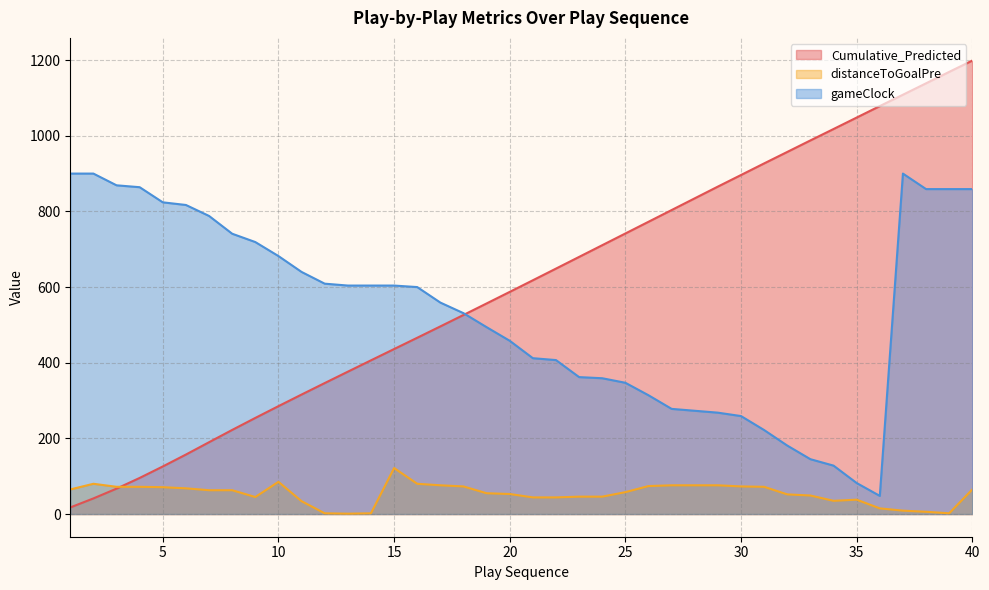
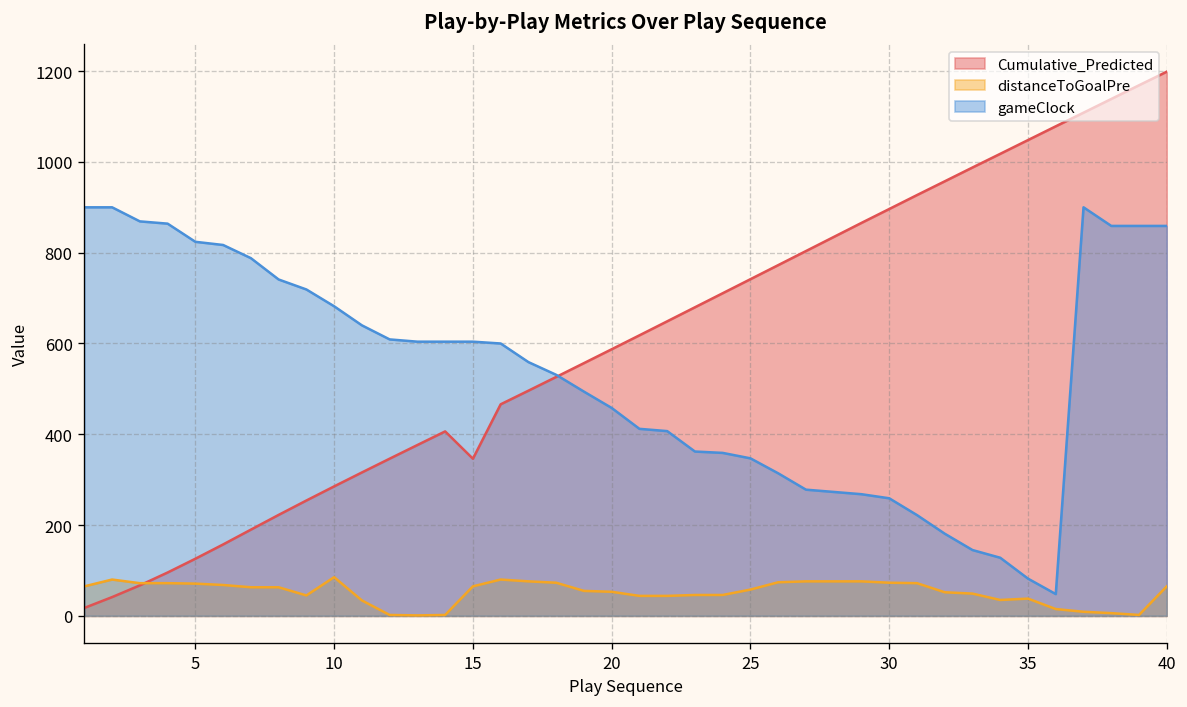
Cumulative_Predicted, 15: 440 -> 350
distanceToGoalPre, 15: 120 -> 70
